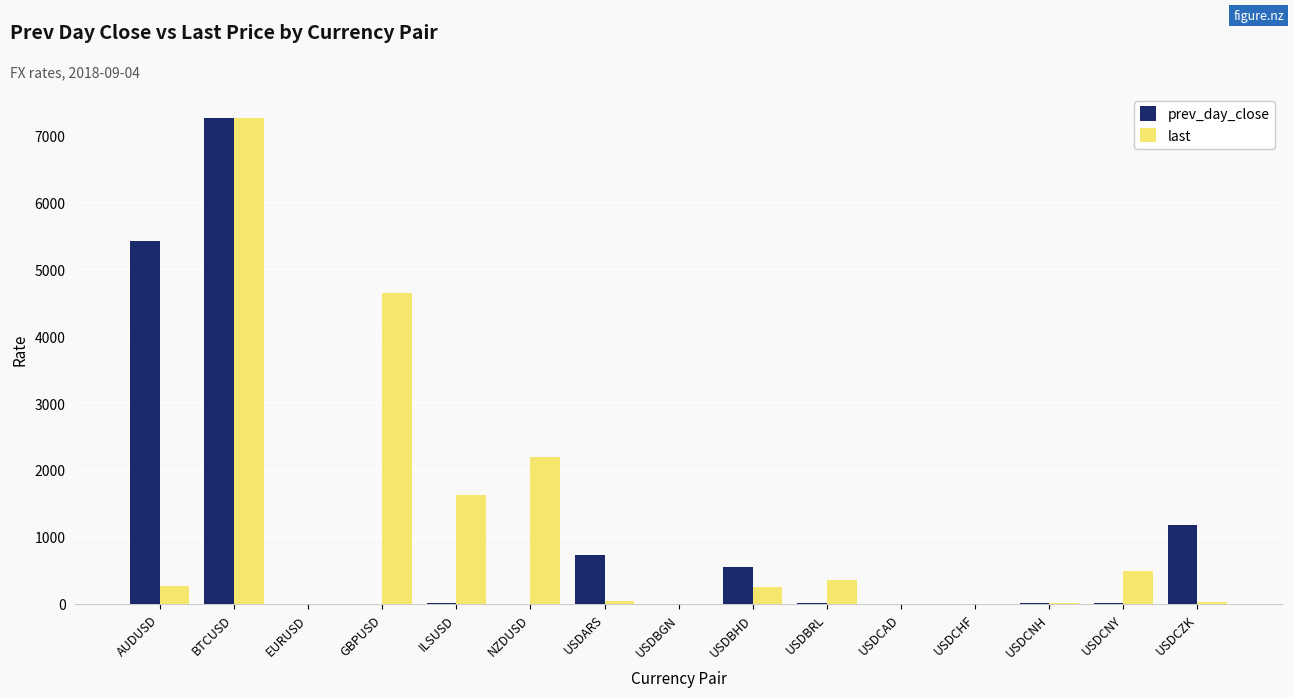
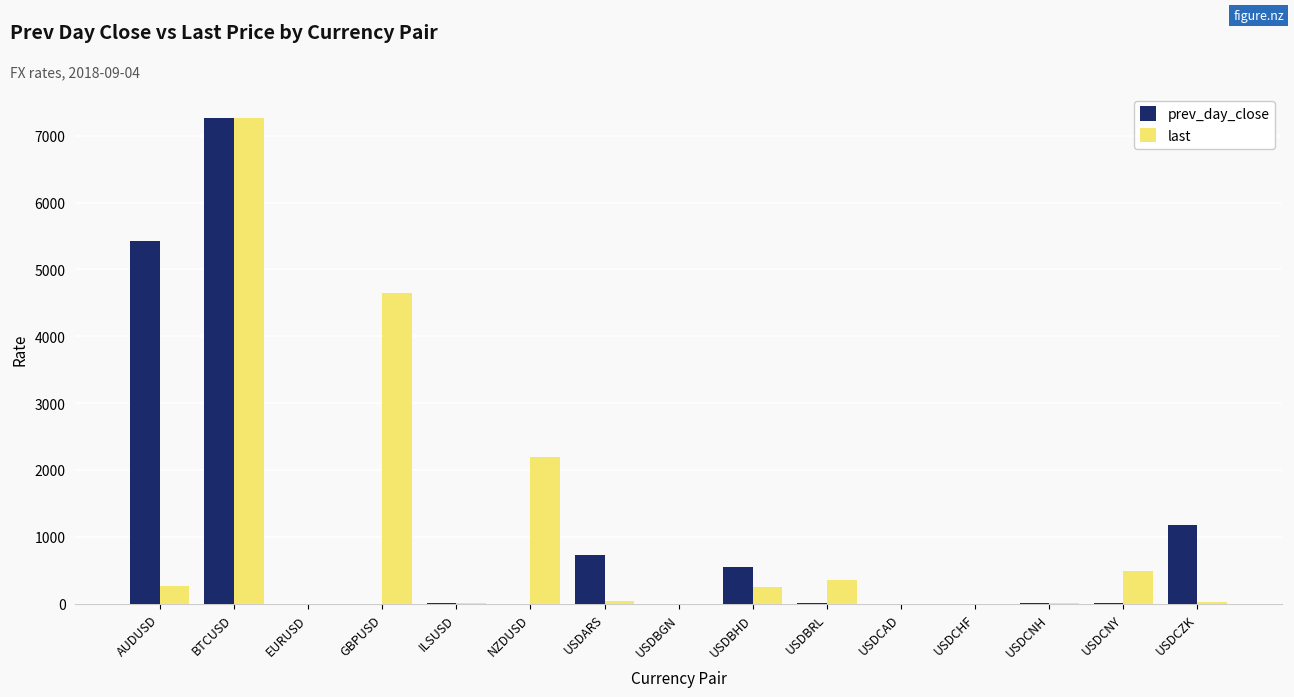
last, ILSUSD: 1600 -> 0
